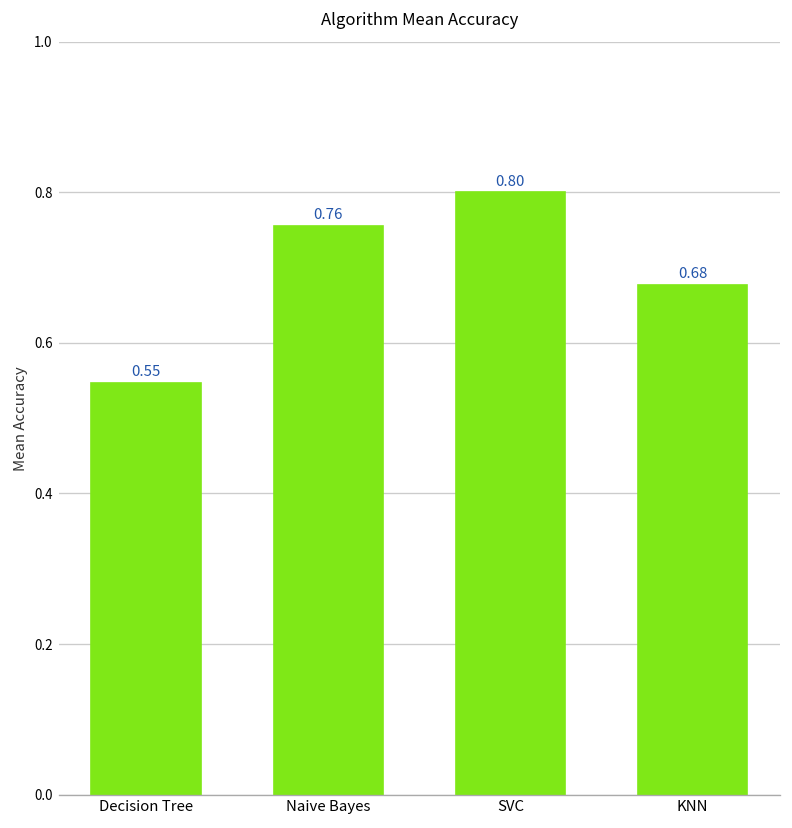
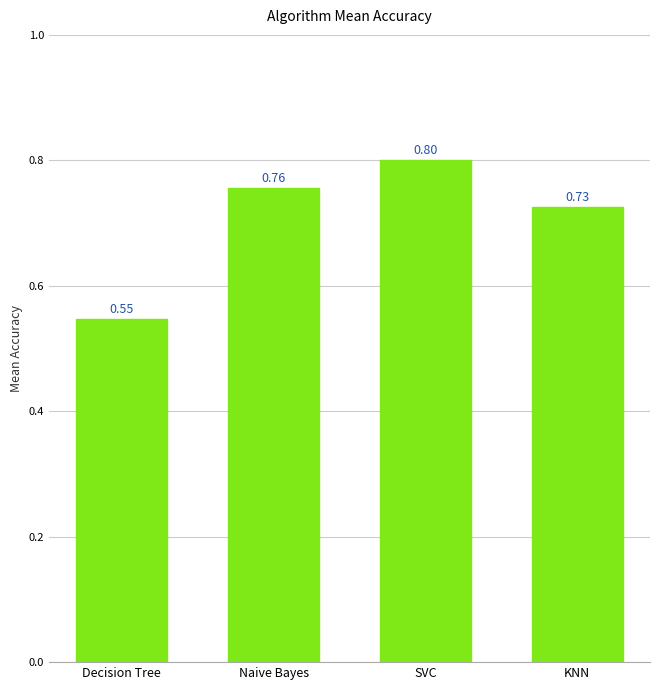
KNN: 0.68 -> 0.73
